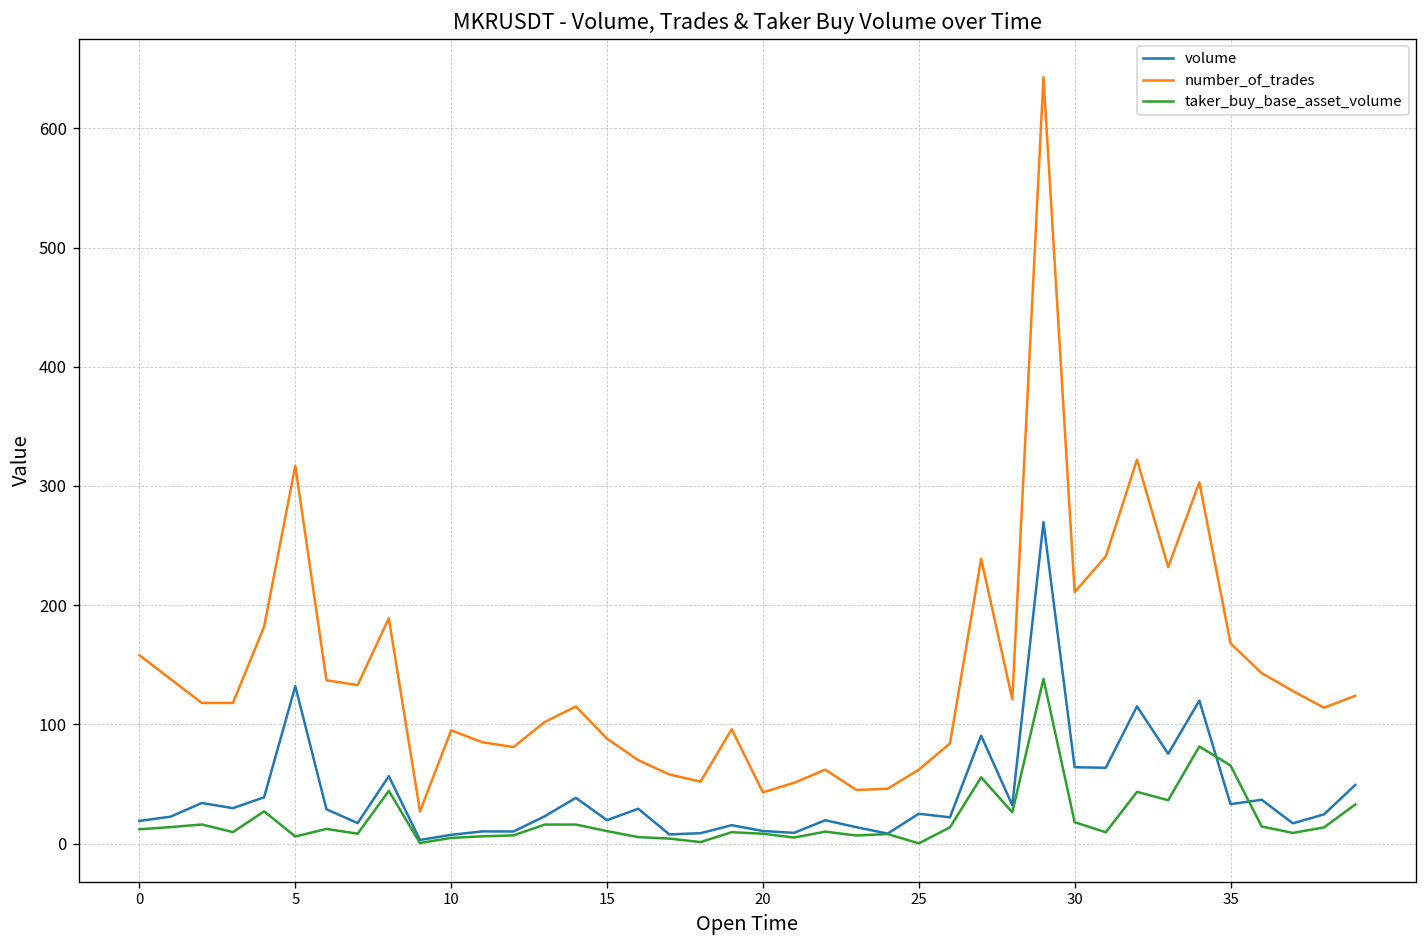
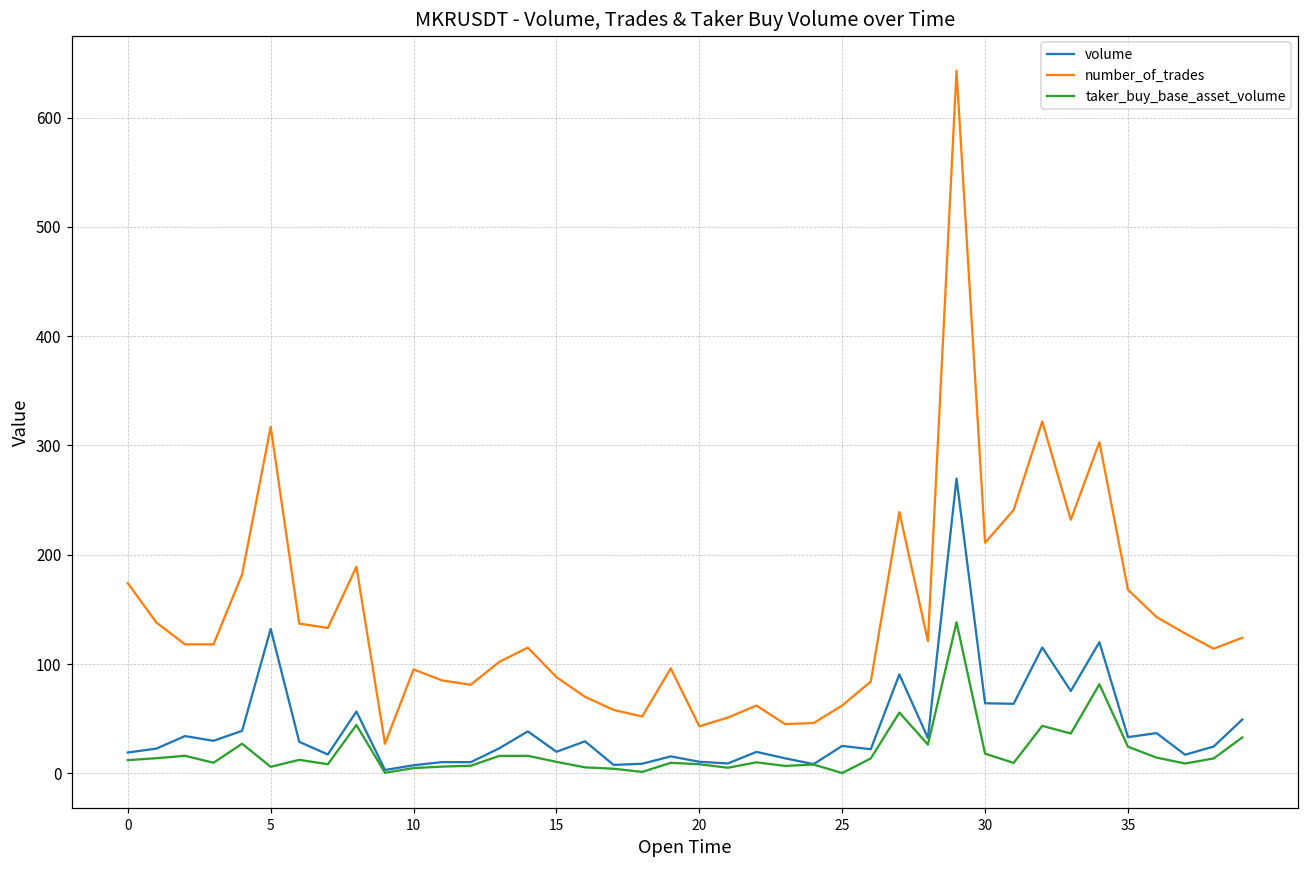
number_of_trades, 0: 160 -> 170
taker_buy_base_asset_volume, 35: 70 -> 20
